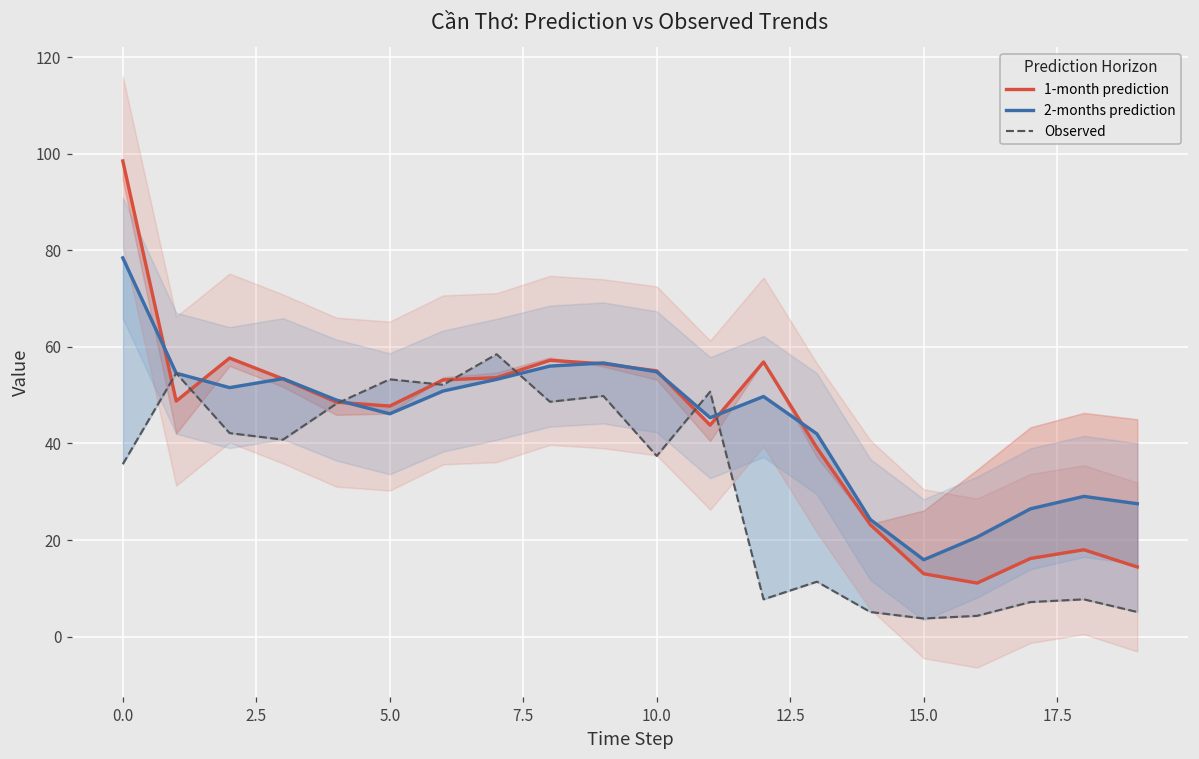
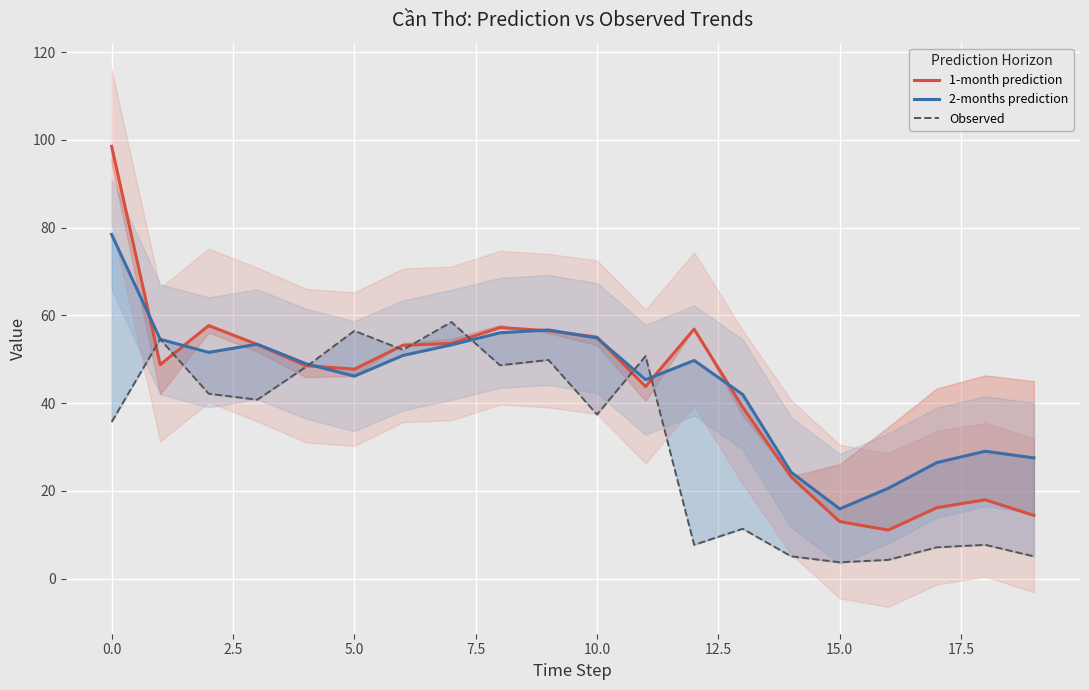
Observed, 5.0: 53 -> 56
